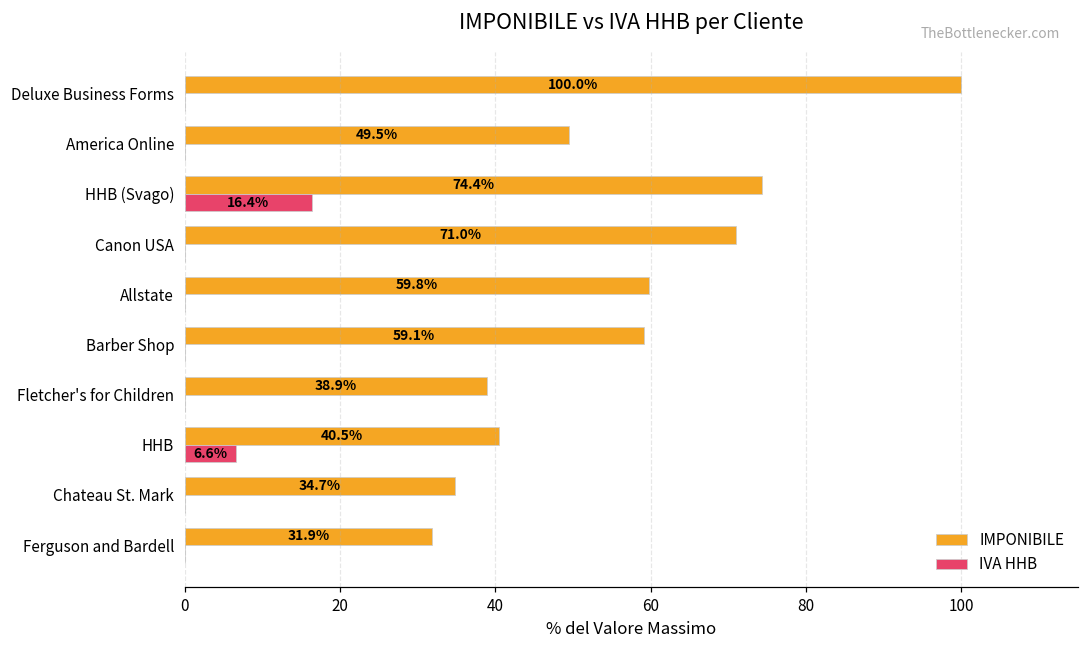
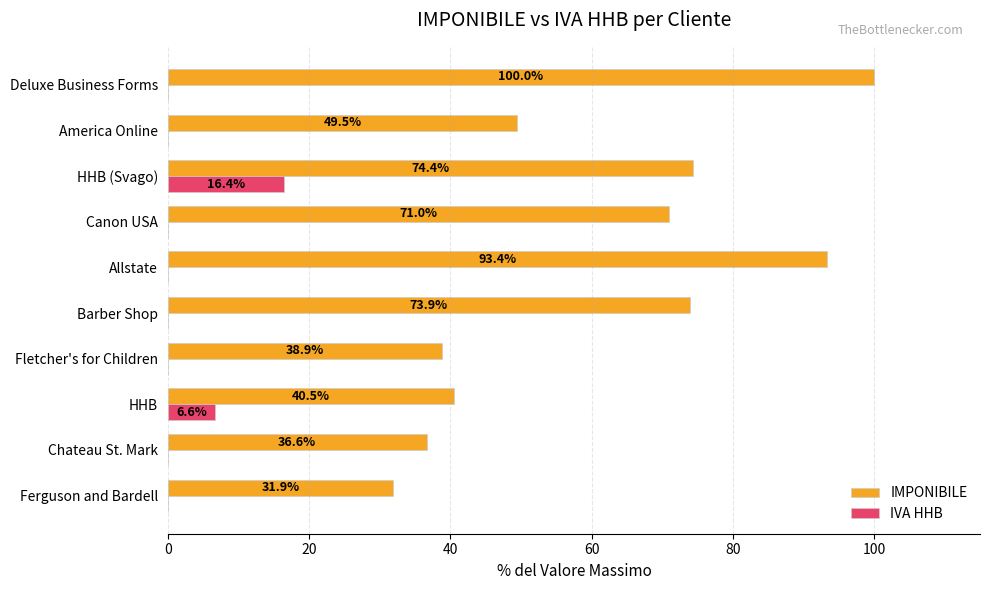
IMPONIBILE, Allstate: 59.8% -> 93.4%
IMPONIBILE, Barber Shop: 59.1% -> 73.9%
IMPONIBILE, Chateau St. Mark: 34.7% -> 36.6%
